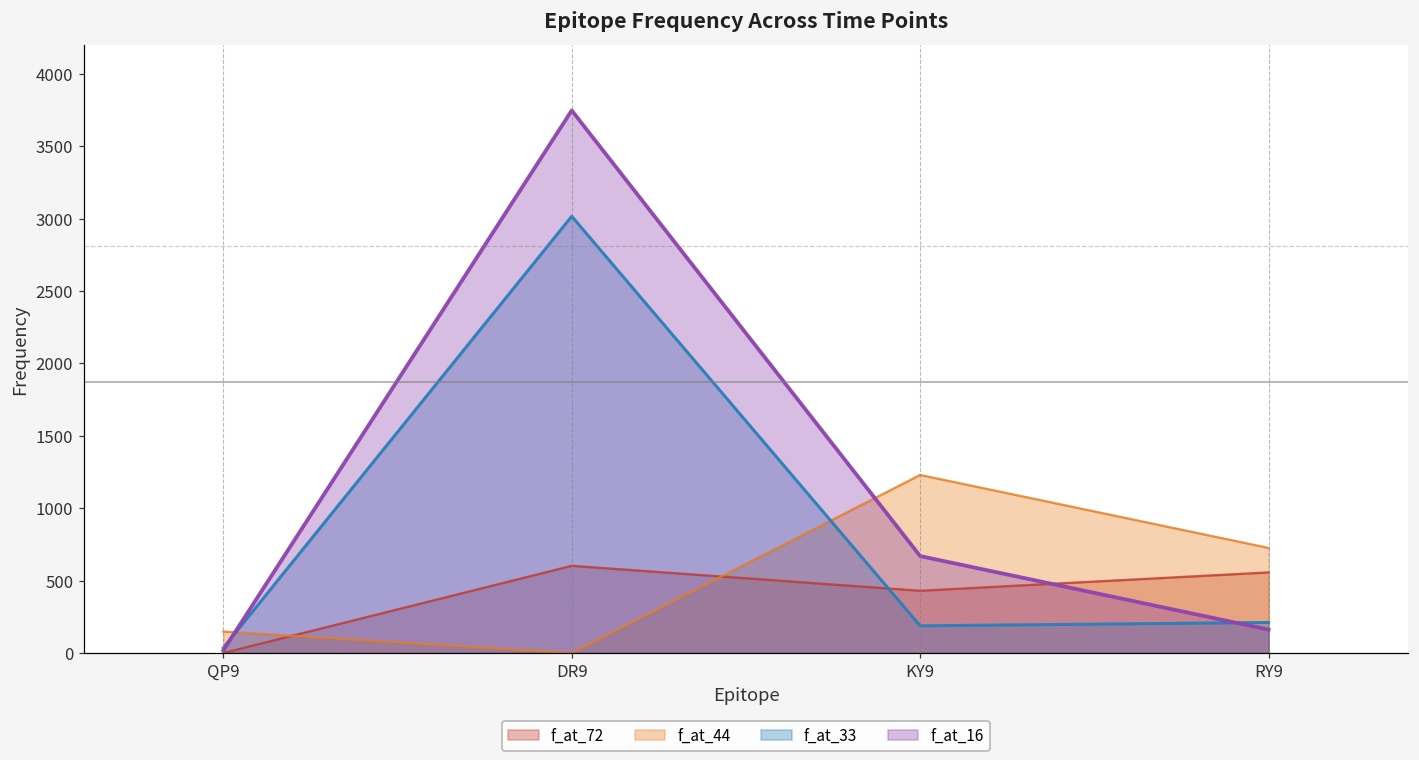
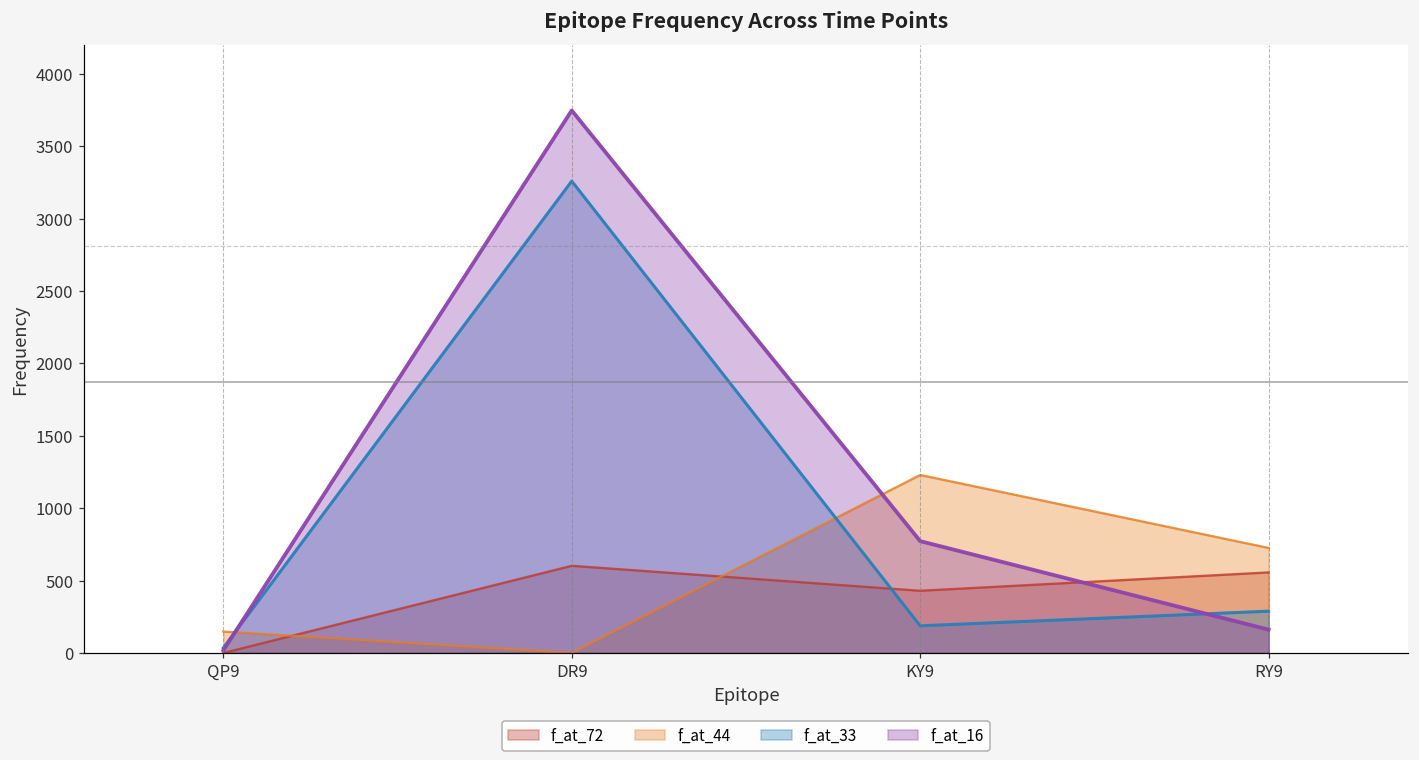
f_at_33, DR9: 3020 -> 3260
f_at_16, KY9: 670 -> 770
f_at_33, RY9: 210 -> 290
